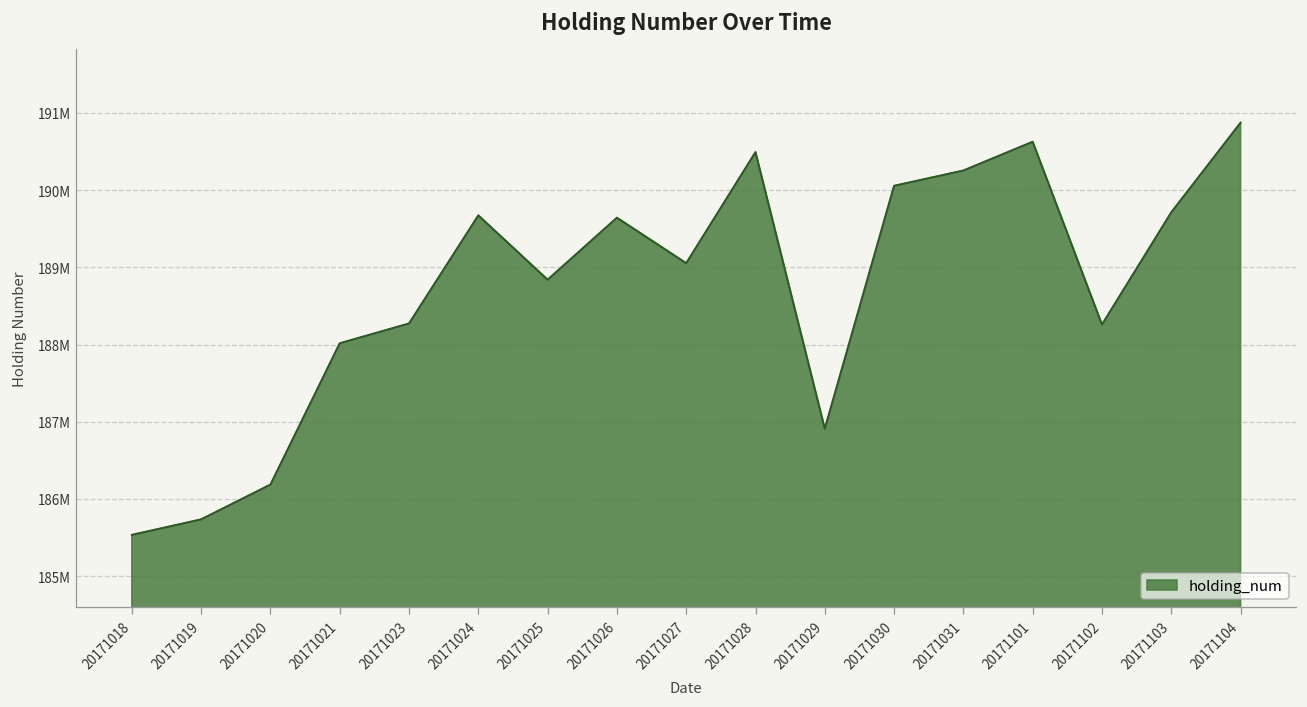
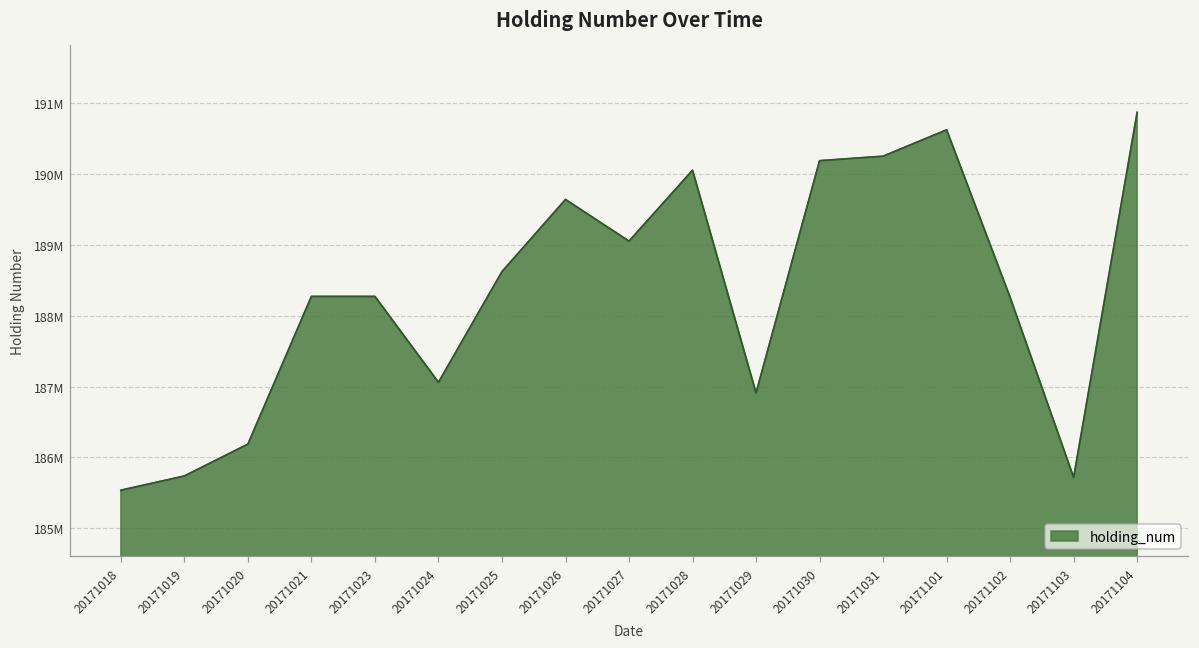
20171021: 188000000 -> 188300000
20171024: 189700000 -> 187100000
20171025: 188800000 -> 188600000
20171028: 190500000 -> 190100000
20171030: 190100000 -> 190200000
20171103: 189700000 -> 185700000
